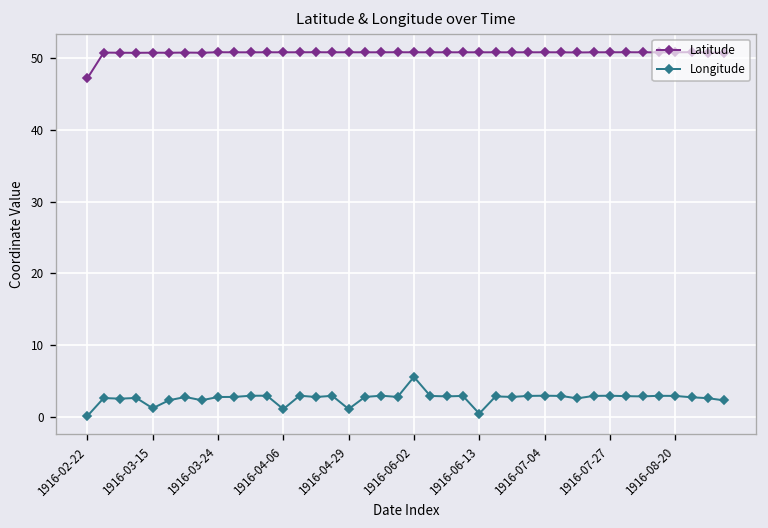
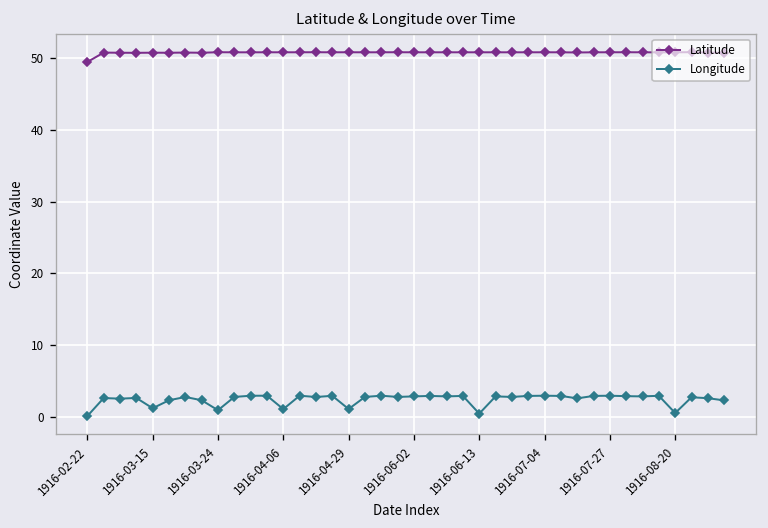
Latitude, 1916-02-22: 47 -> 49
Longitude, 1916-03-24: 3 -> 1
Longitude, 1916-06-02: 6 -> 3
Longitude, 1916-08-20: 3 -> 1
